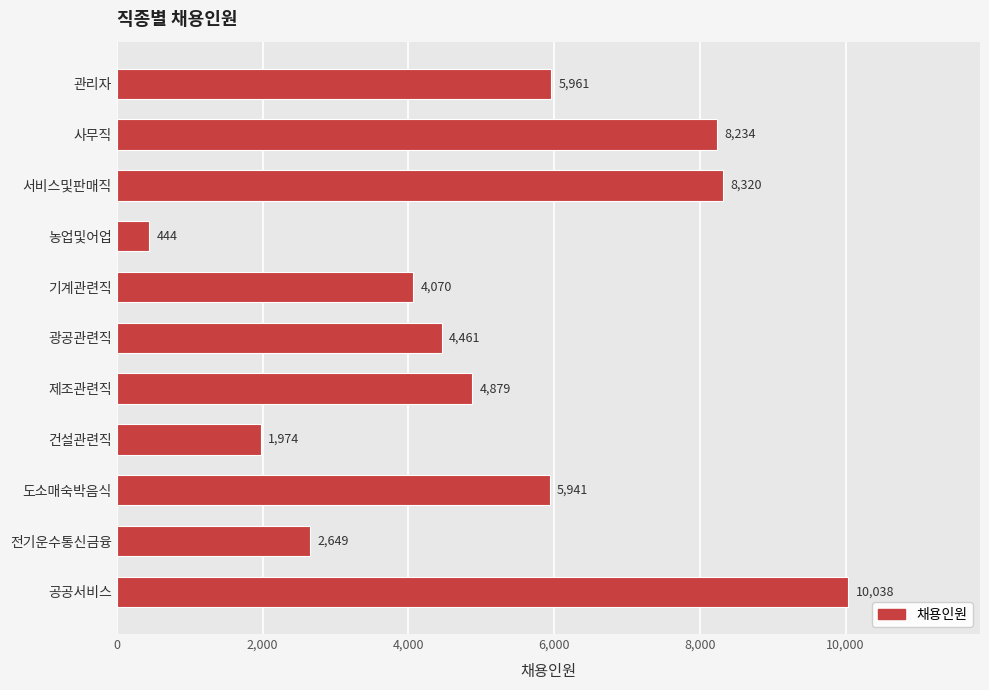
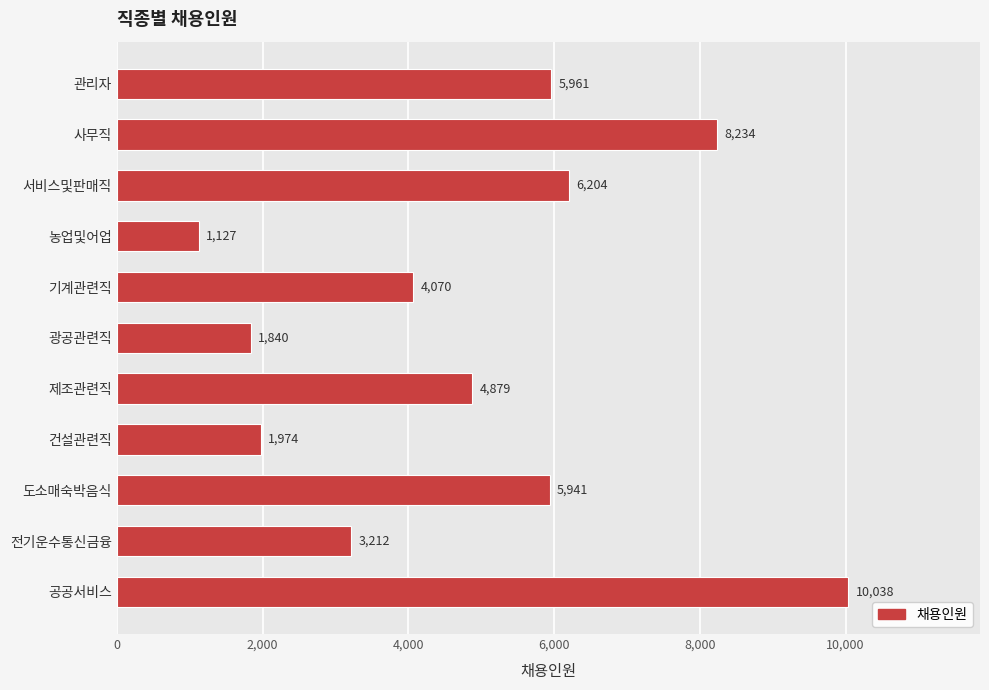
서비스및판매직: 8,320 -> 6,204
농업및어업: 444 -> 1,127
광공관련직: 4,461 -> 1,840
전기운수통신금융: 2,649 -> 3,212
